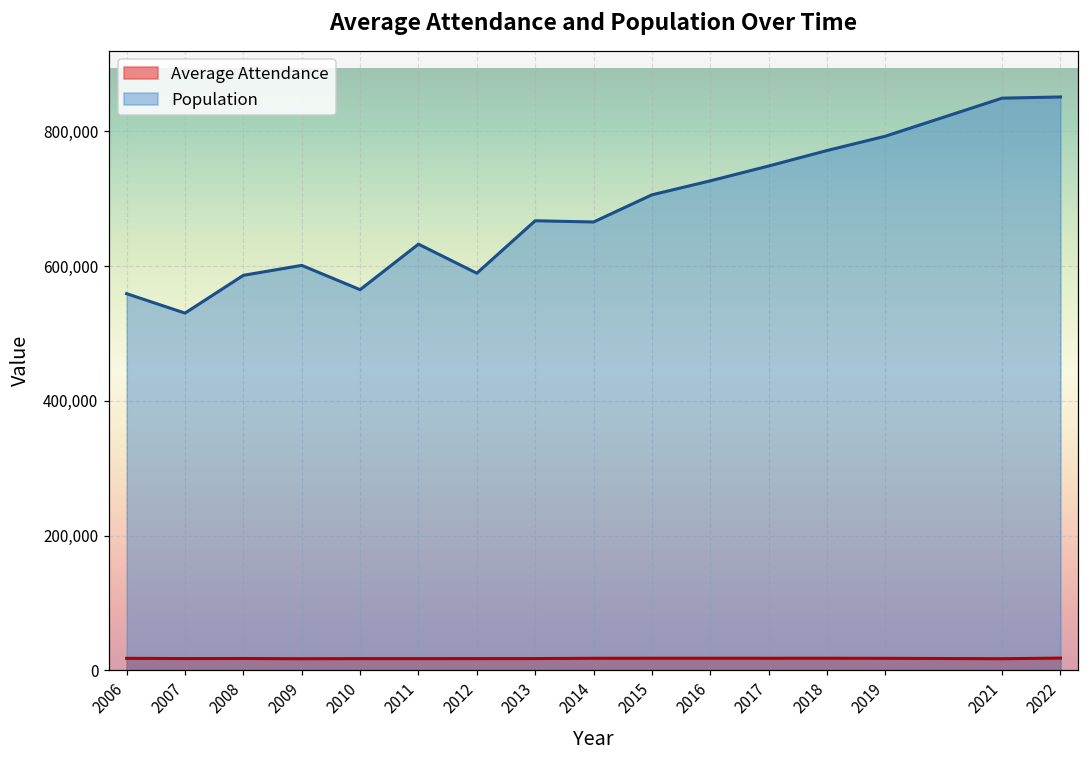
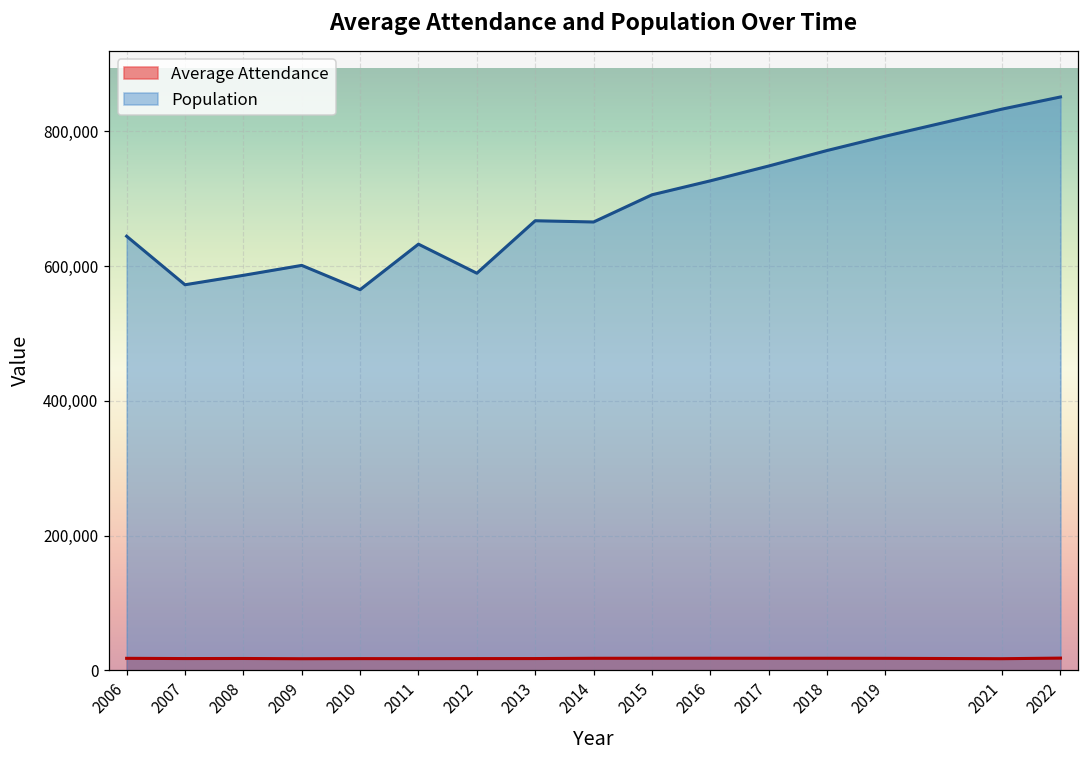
Population, 2006: 560,000 -> 640,000
Population, 2007: 530,000 -> 570,000
Population, 2021: 850,000 -> 830,000
